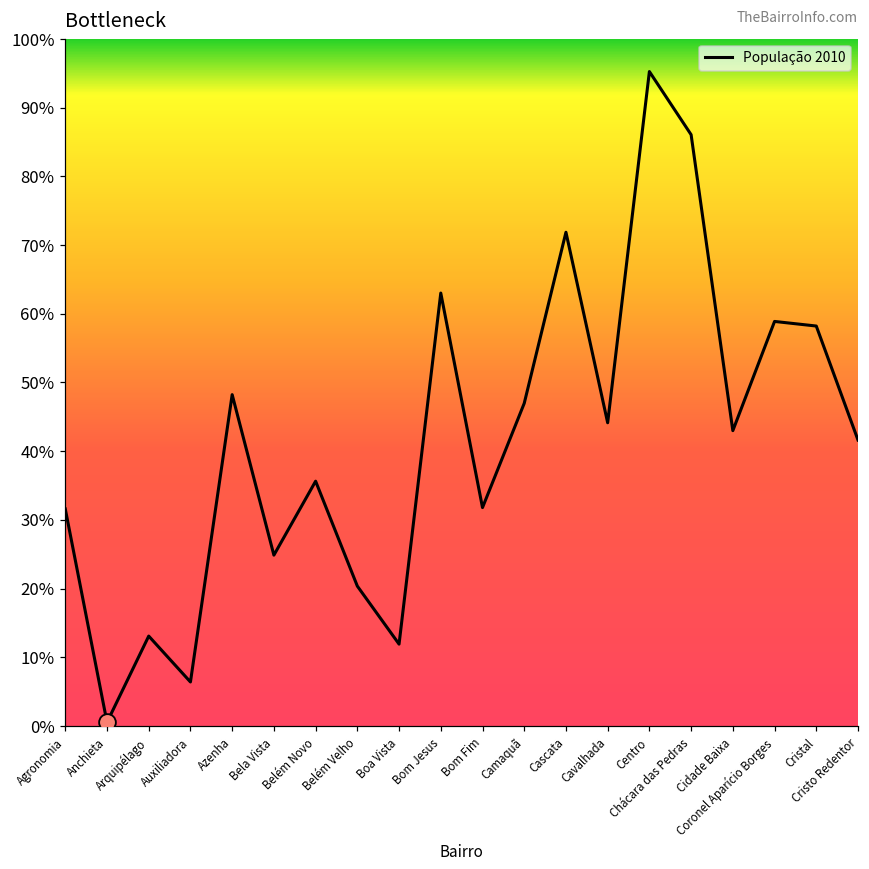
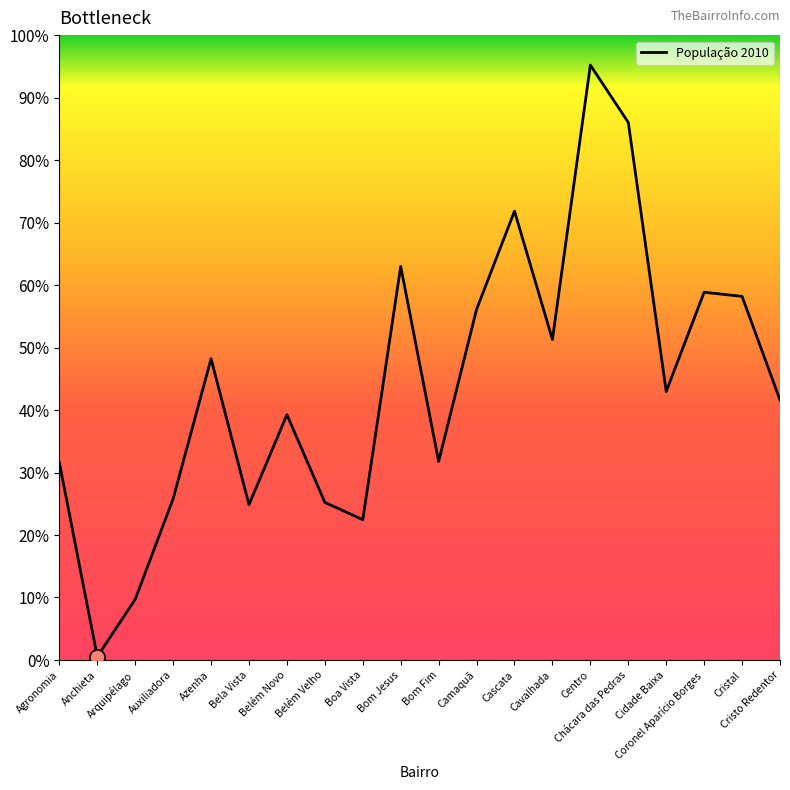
População 2010, Arquipélago: 13% -> 10%
População 2010, Auxiliadora: 6% -> 26%
População 2010, Belém Novo: 36% -> 39%
População 2010, Belém Velho: 20% -> 25%
População 2010, Boa Vista: 12% -> 22%
População 2010, Camaquã: 47% -> 56%
População 2010, Cavalhada: 44% -> 51%
